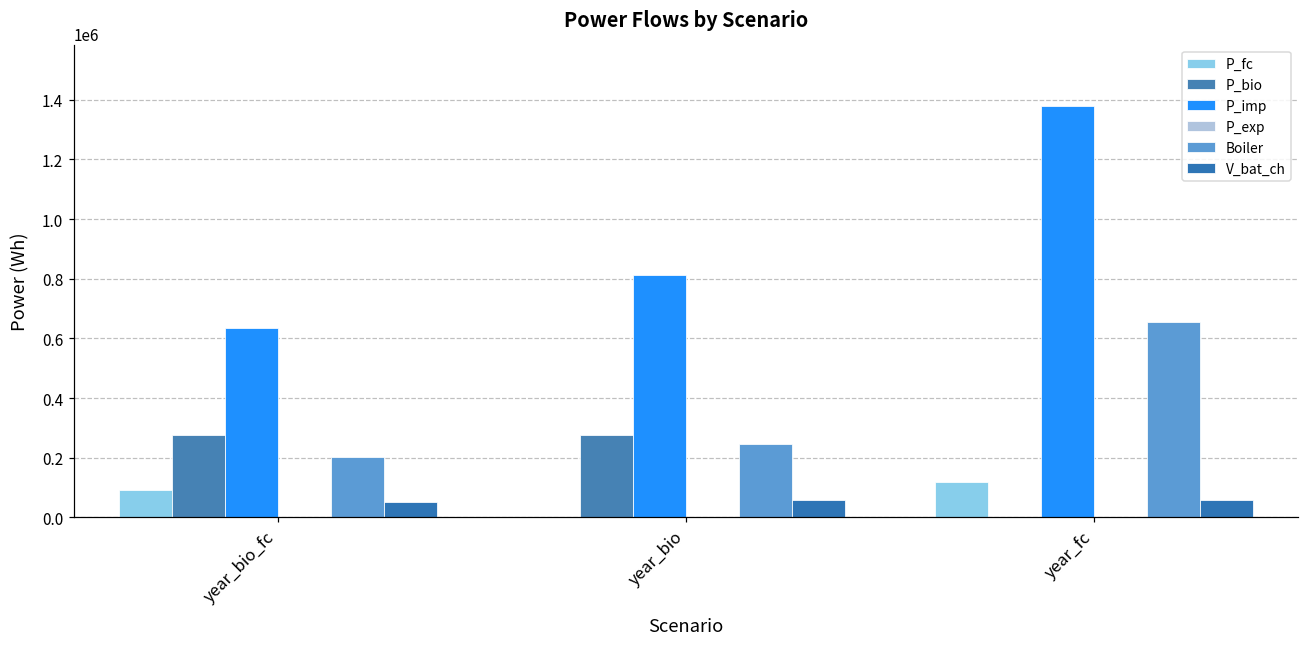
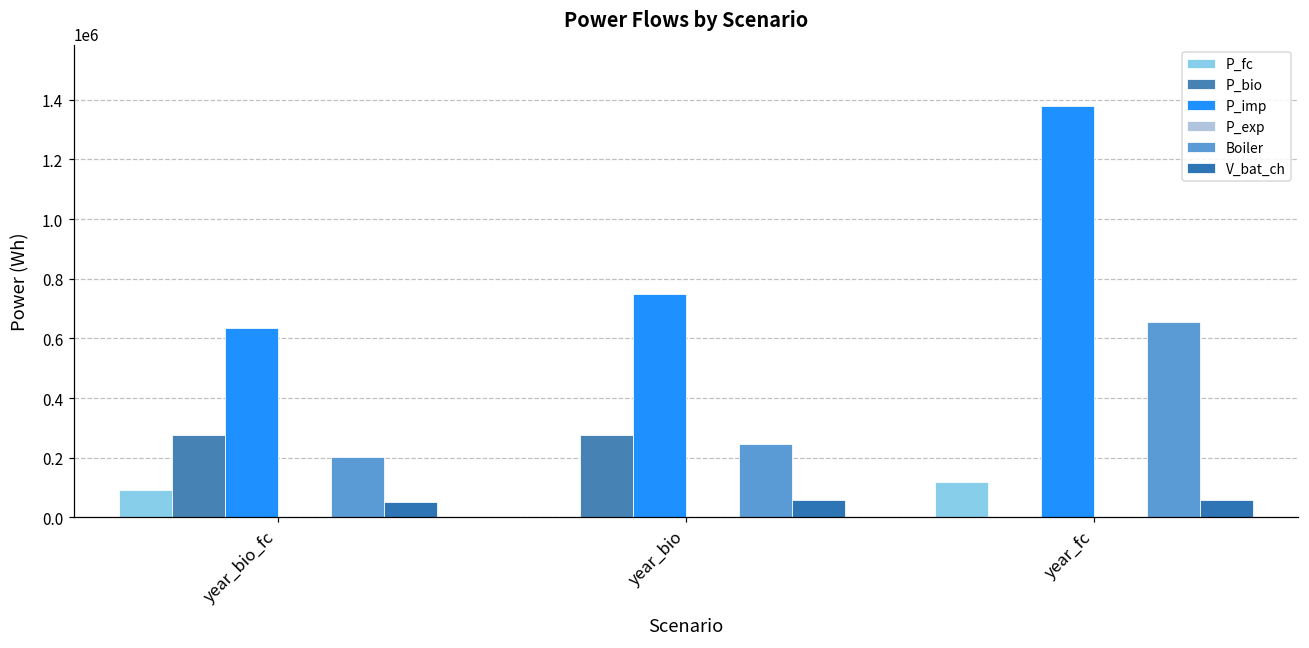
P_imp, year_bio: 810000 -> 750000
